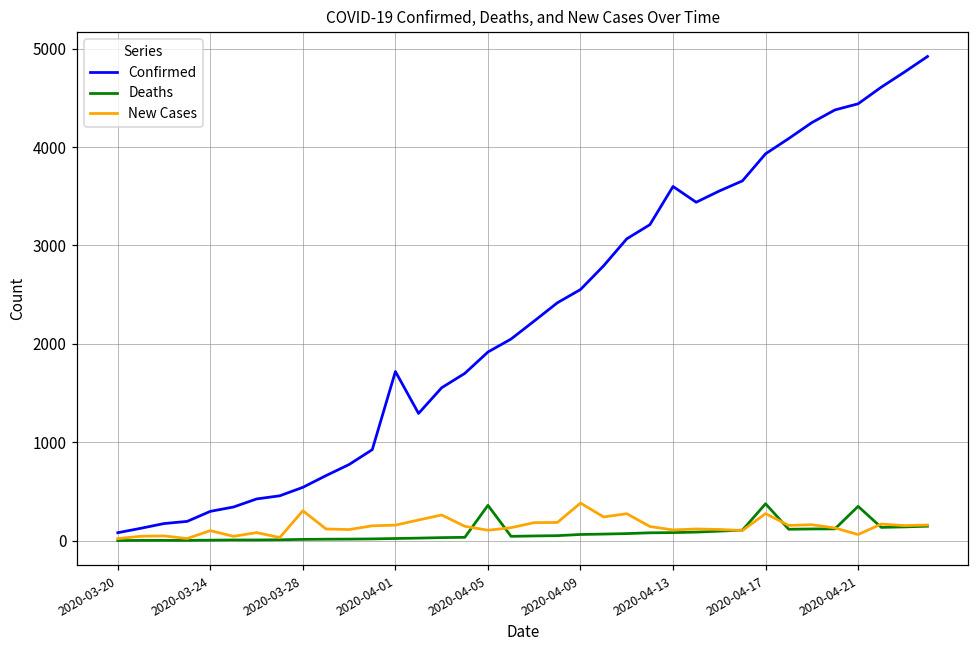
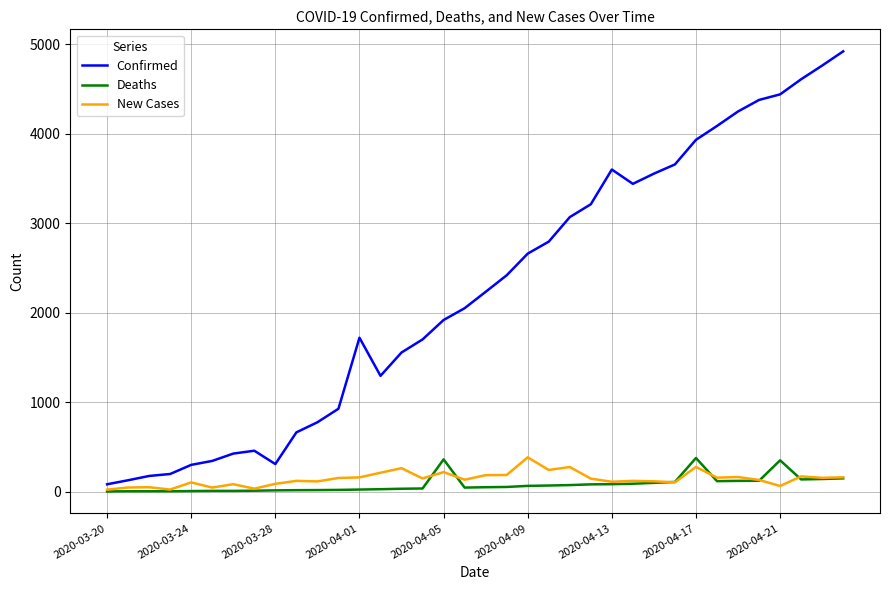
Confirmed, 2020-03-28: 500 -> 300
New Cases, 2020-03-28: 300 -> 100
New Cases, 2020-04-05: 100 -> 200
Confirmed, 2020-04-09: 2600 -> 2700
